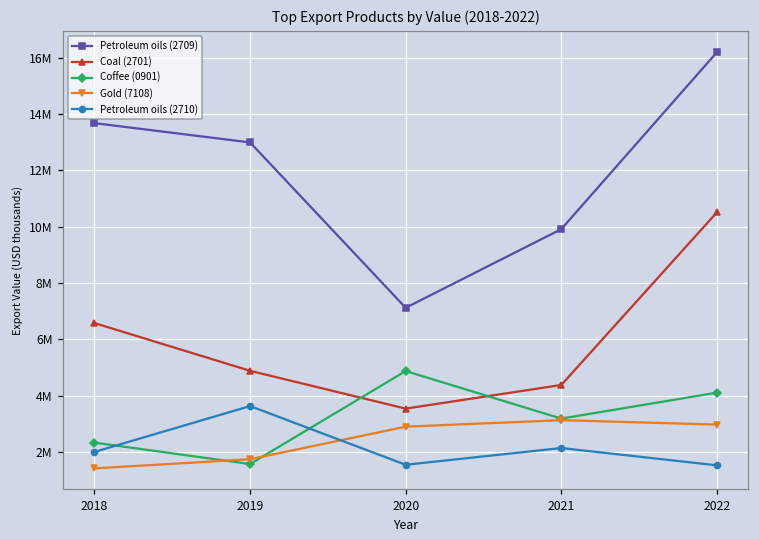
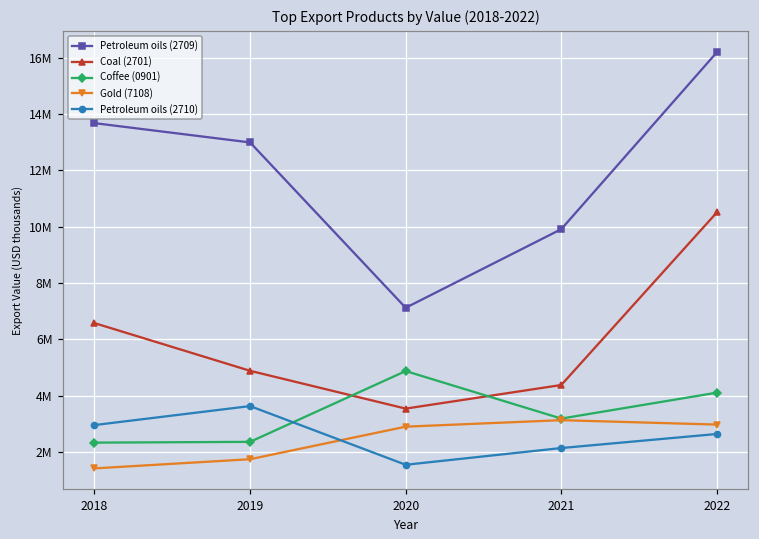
Petroleum oils (2710), 2018: 2000000 -> 3000000
Coffee (0901), 2019: 1600000 -> 2400000
Petroleum oils (2710), 2022: 1500000 -> 2600000
